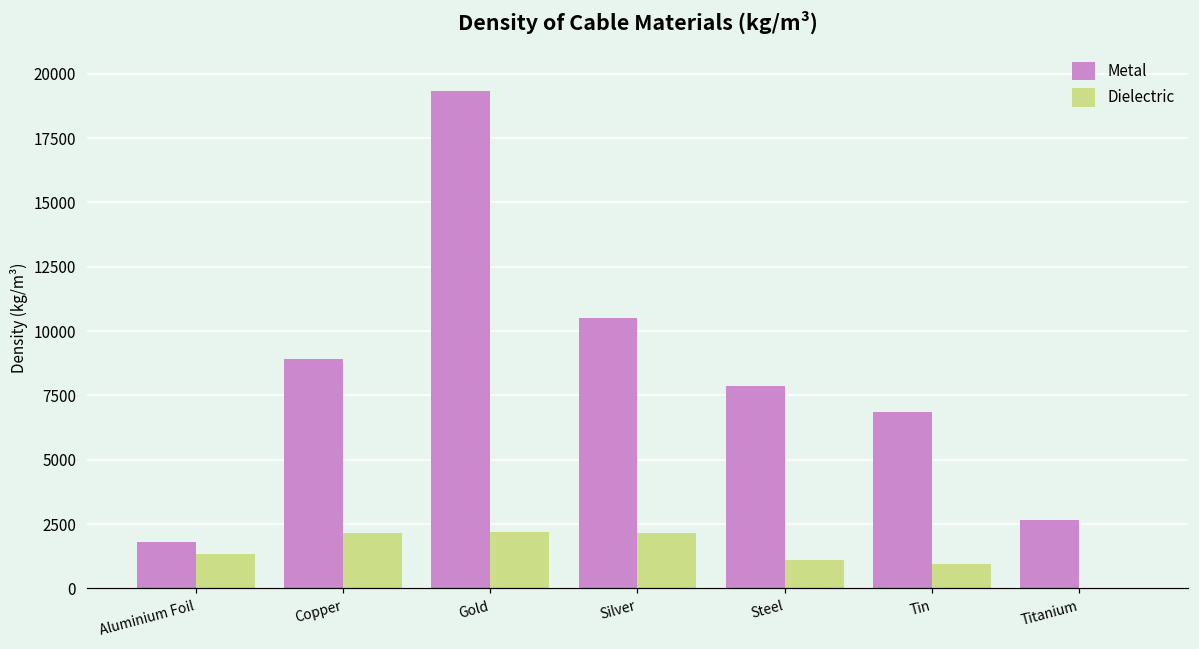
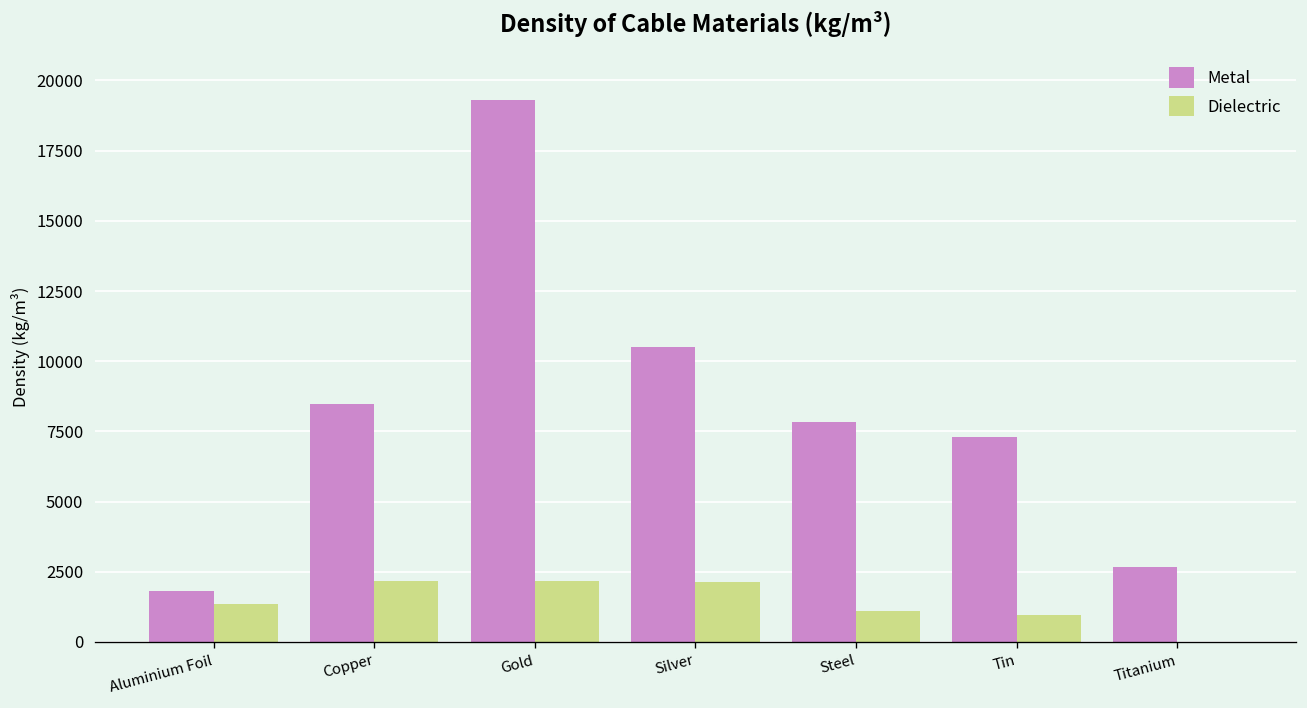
Metal, Copper: 8900 -> 8500
Metal, Tin: 6900 -> 7300
